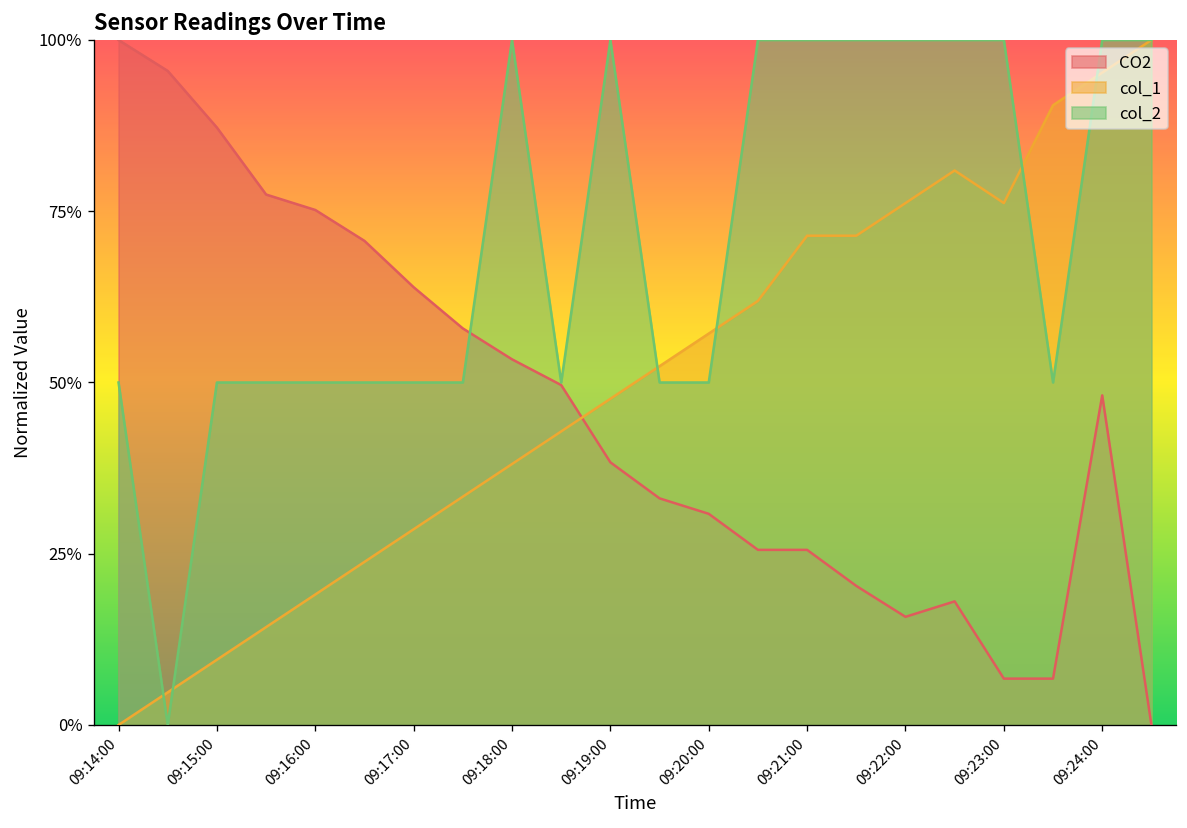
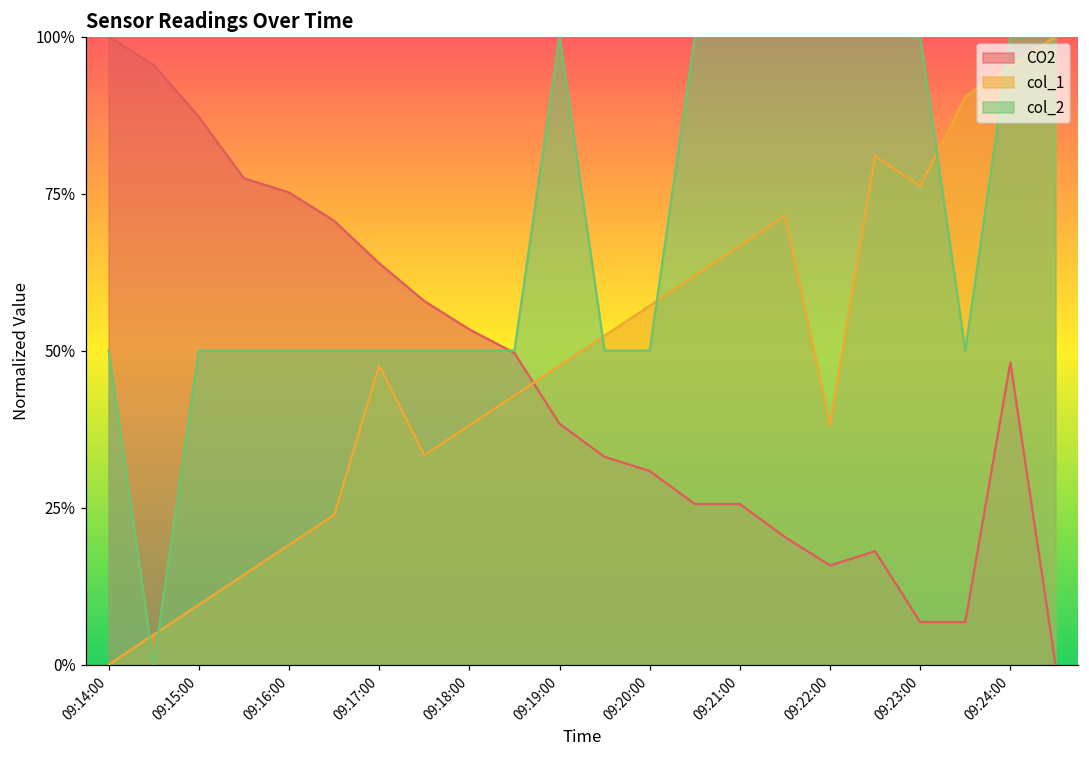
col_1, 09:17:00: 29% -> 48%
col_2, 09:18:00: 100% -> 50%
col_1, 09:21:00: 71% -> 67%
col_1, 09:22:00: 76% -> 38%
